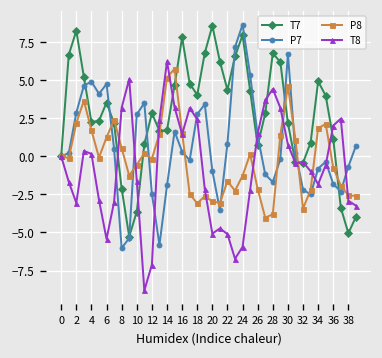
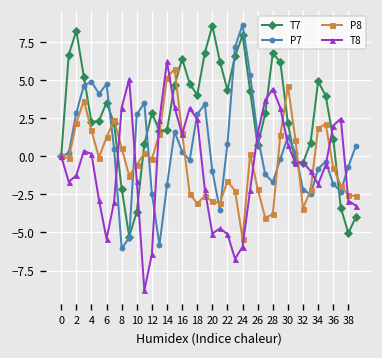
T8, 2: -3.1 -> -1.3
T8, 12: -7.1 -> -6.4
T7, 16: 7.8 -> 6.4
P8, 24: -1.3 -> -5.4
P7, 30: 6.7 -> 1.3
